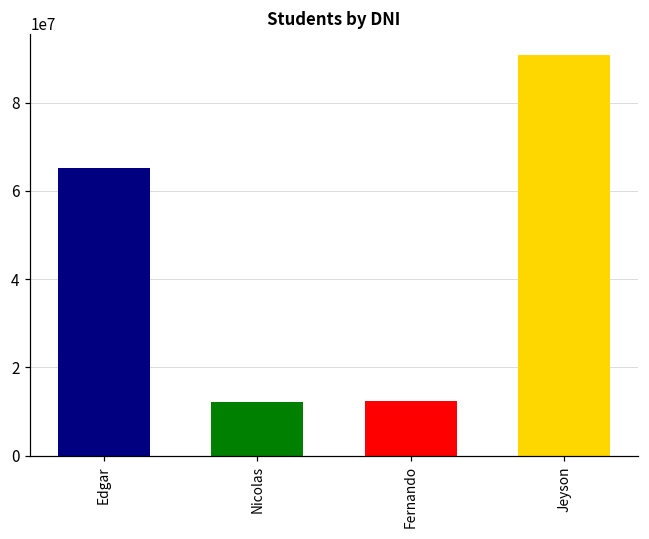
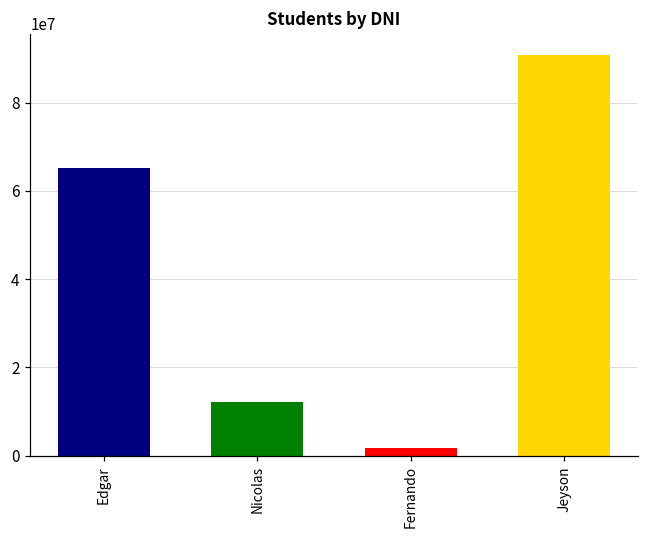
Fernando: 12000000 -> 2000000
